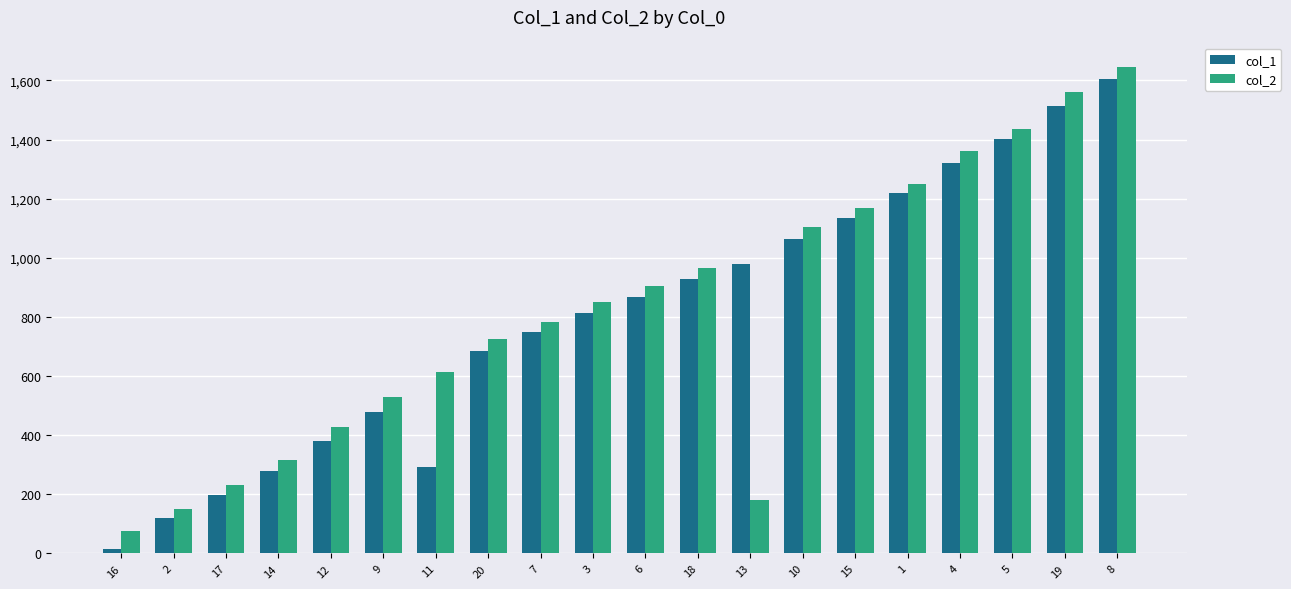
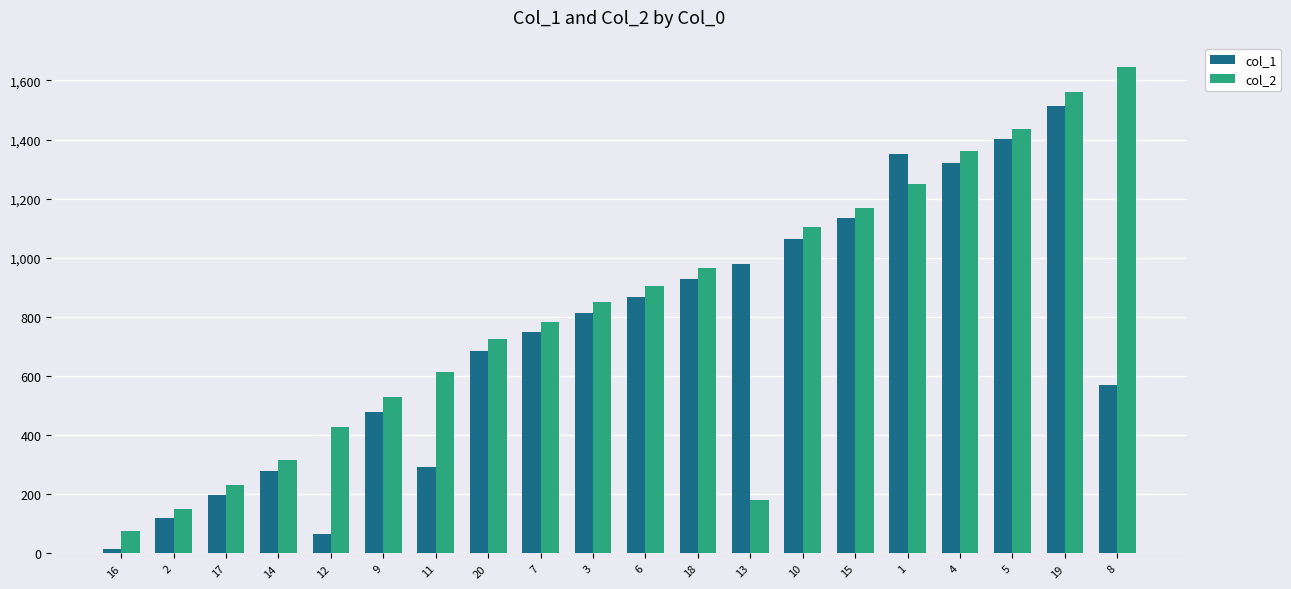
col_1, 12: 380 -> 70
col_1, 1: 1,220 -> 1,350
col_1, 8: 1,610 -> 570
